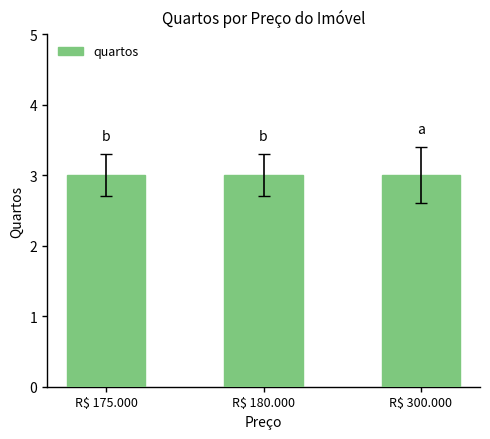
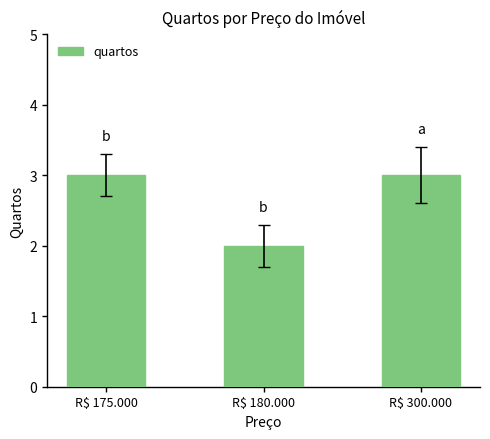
quartos, R$ 180.000: 3 -> 2
